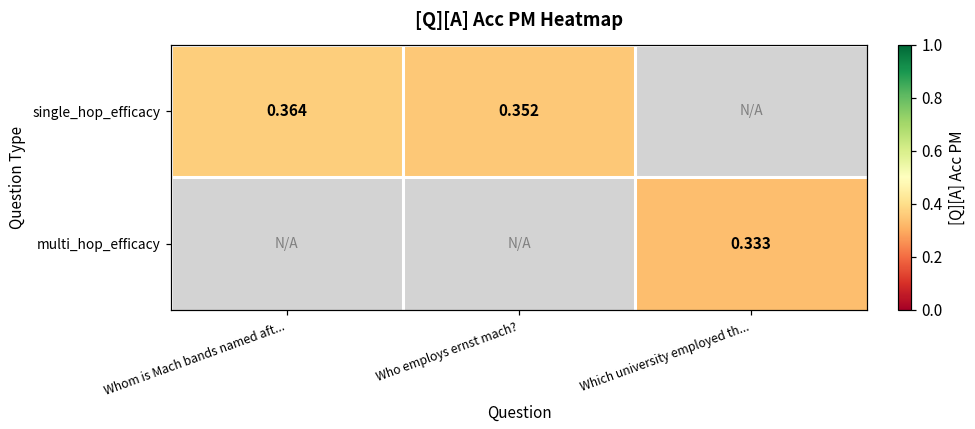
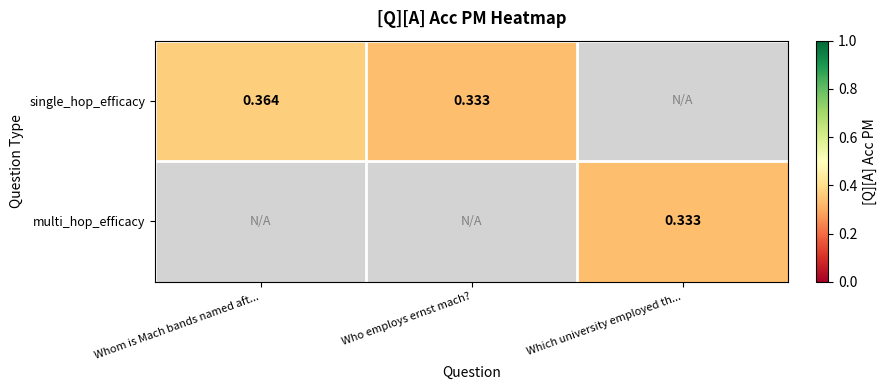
single_hop_efficacy, Who employs ernst mach?: 0.352 -> 0.333
